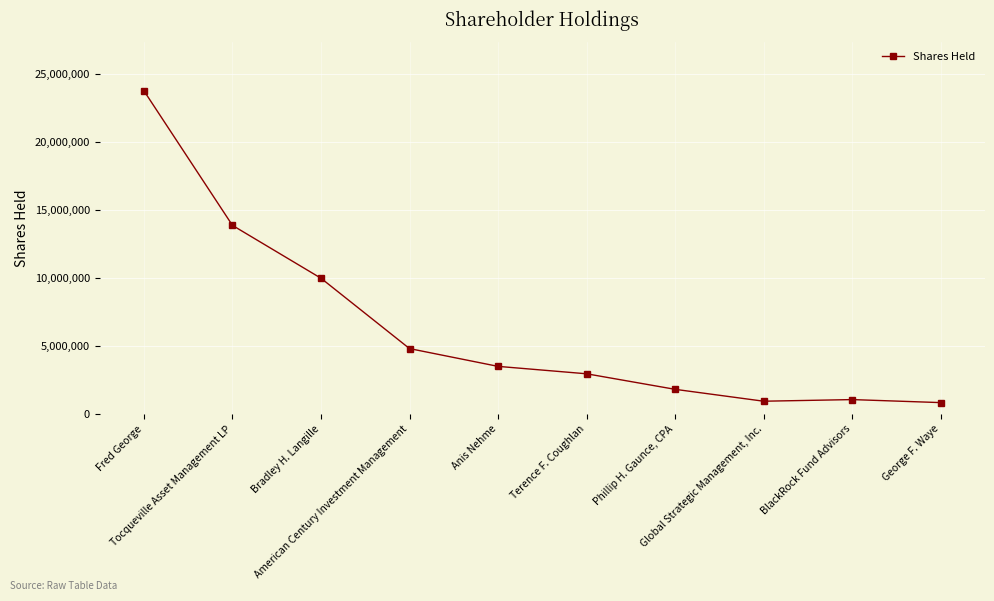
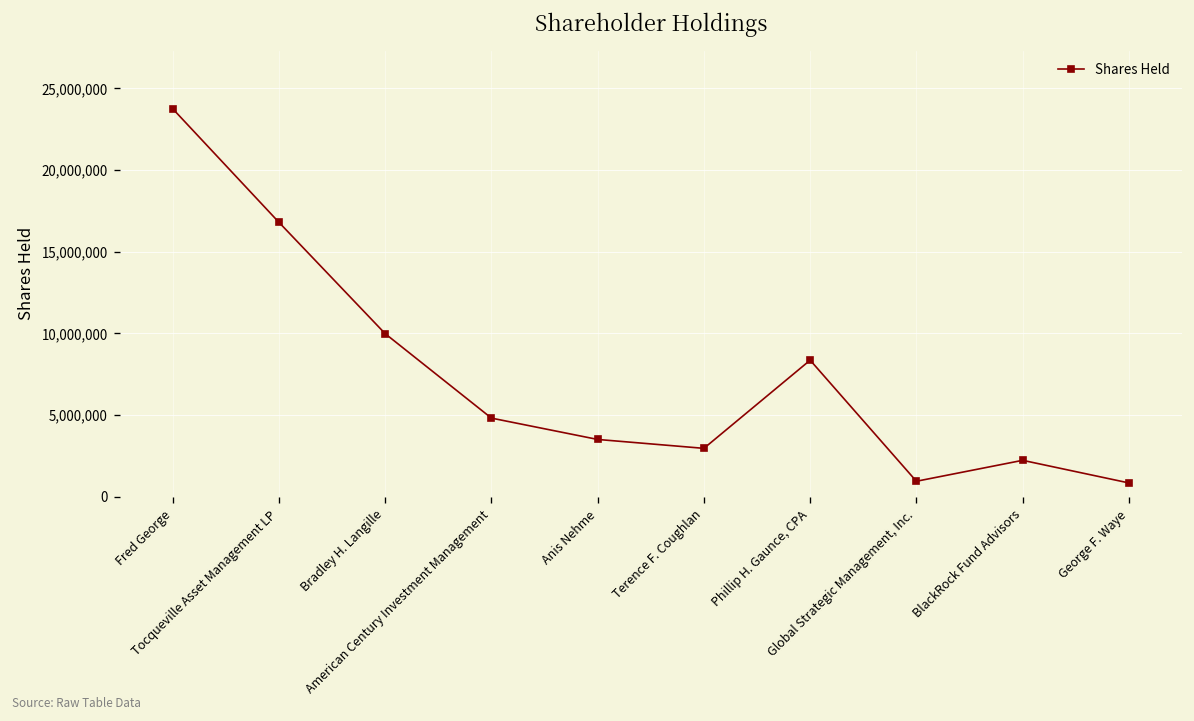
Tocqueville Asset Management LP: 13,900,000 -> 16,800,000
Phillip H. Gaunce, CPA: 1,800,000 -> 8,400,000
BlackRock Fund Advisors: 1,100,000 -> 2,200,000
